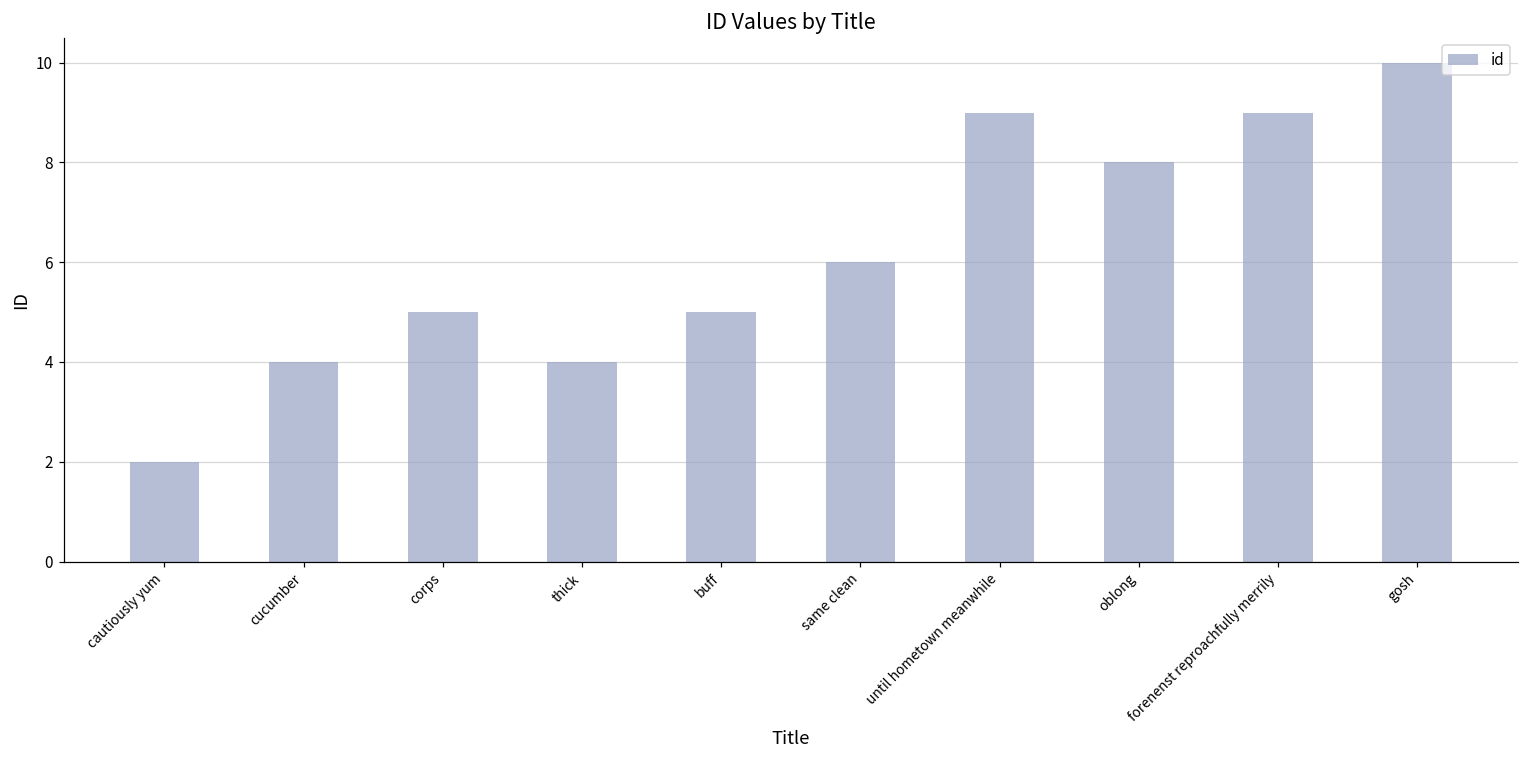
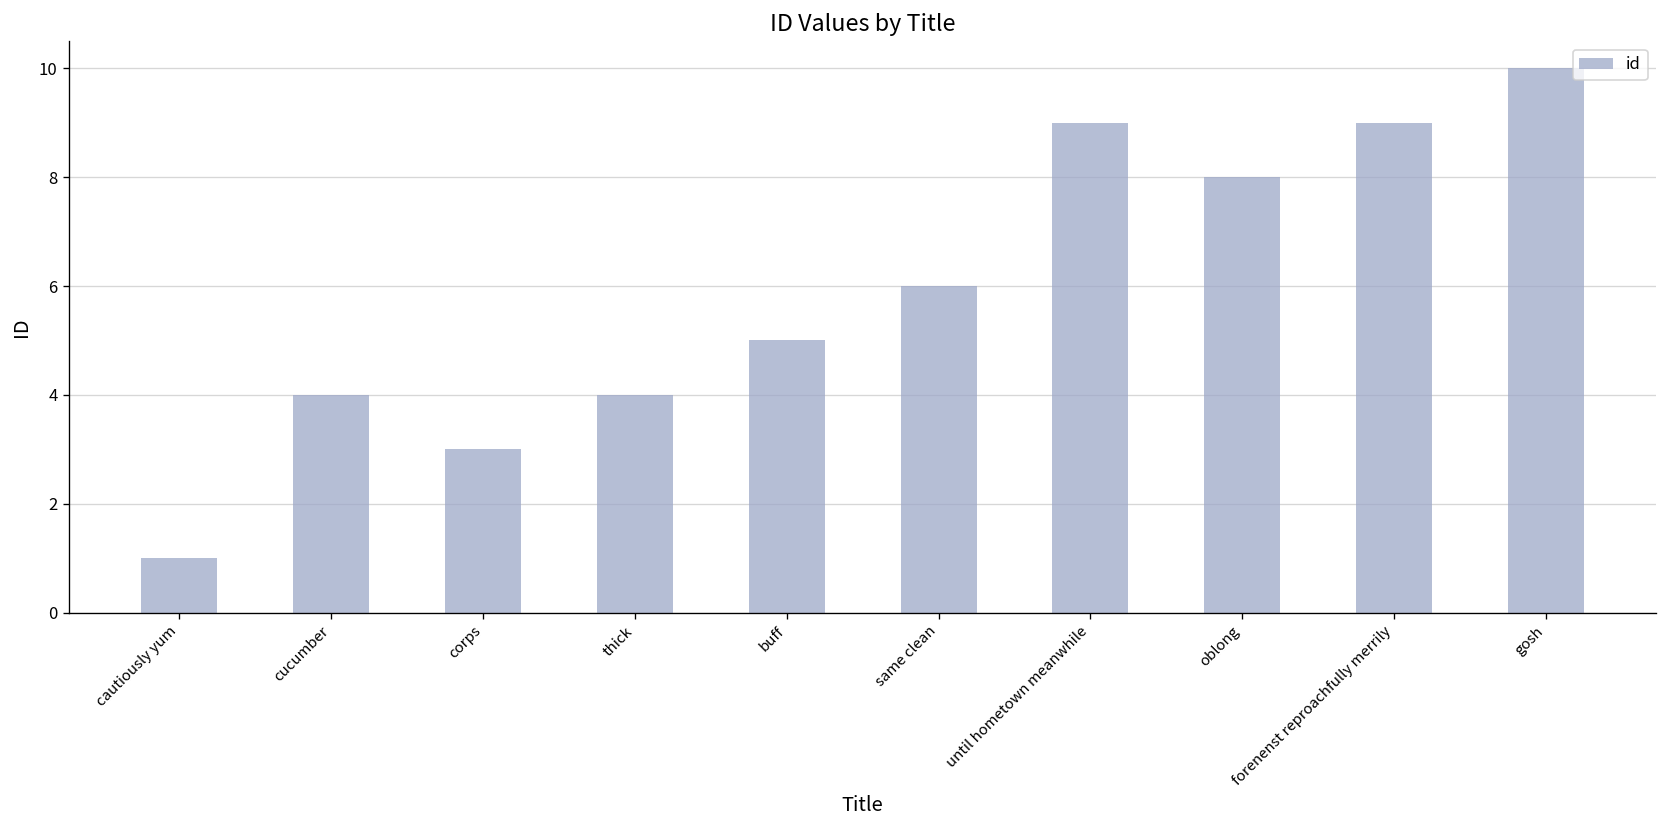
cautiously yum: 2 -> 1
corps: 5 -> 3
